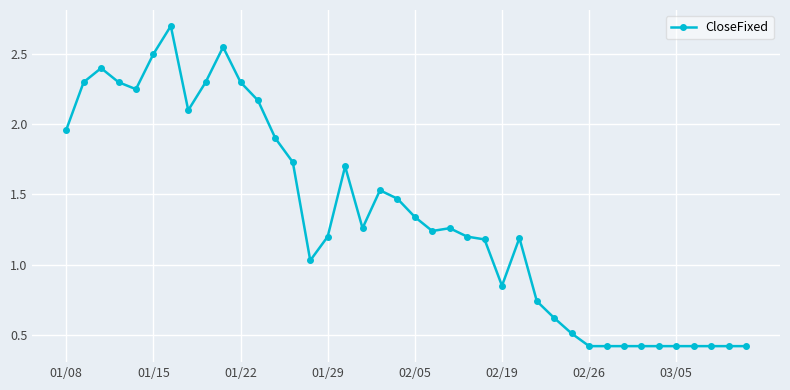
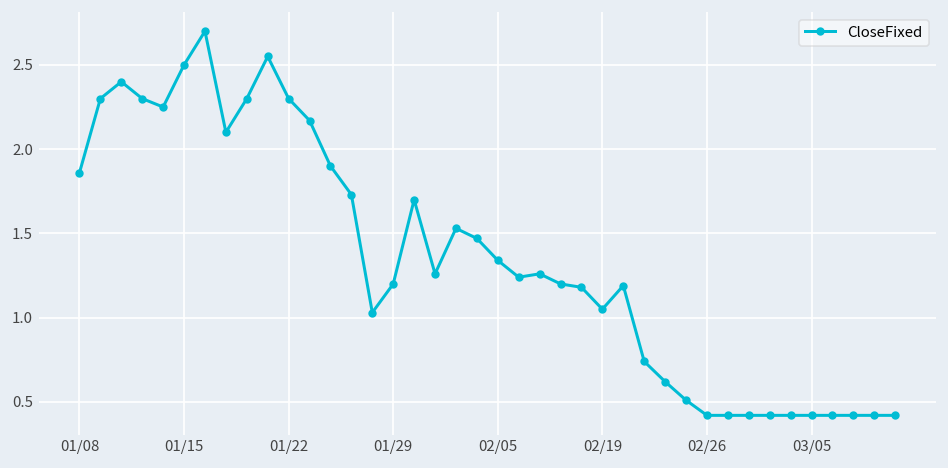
01/08: 1.96 -> 1.86
02/19: 0.85 -> 1.05
